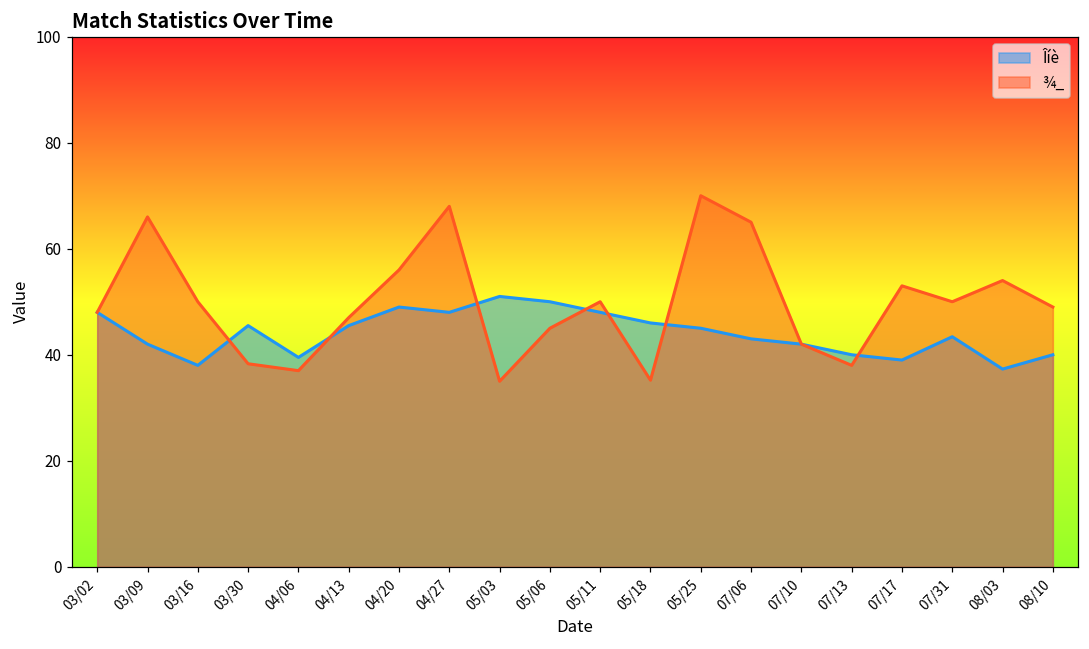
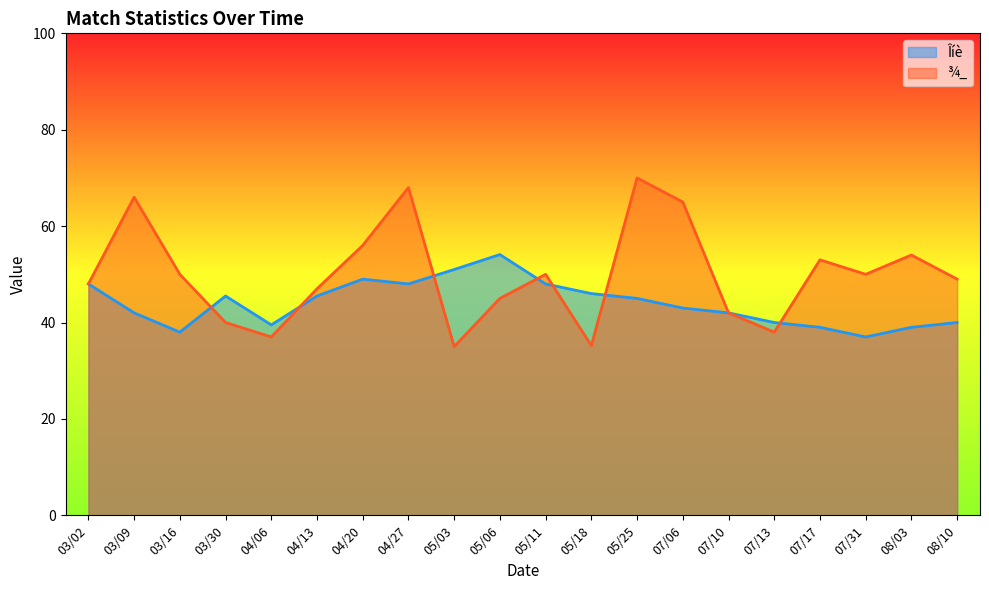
¾_, 03/30: 38 -> 40
Îíè, 05/06: 50 -> 54
Îíè, 07/31: 43 -> 37
Îíè, 08/03: 37 -> 39
